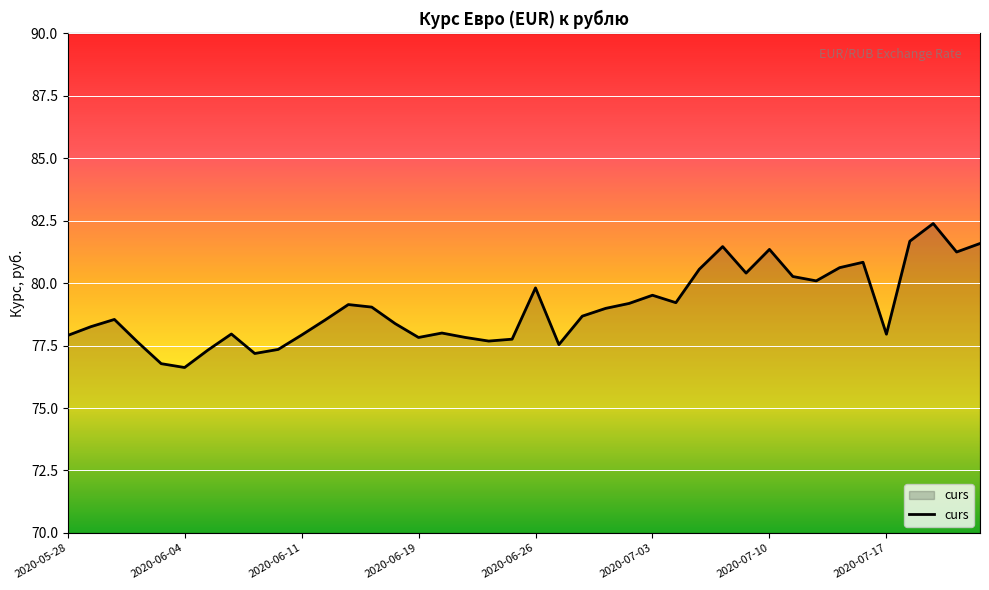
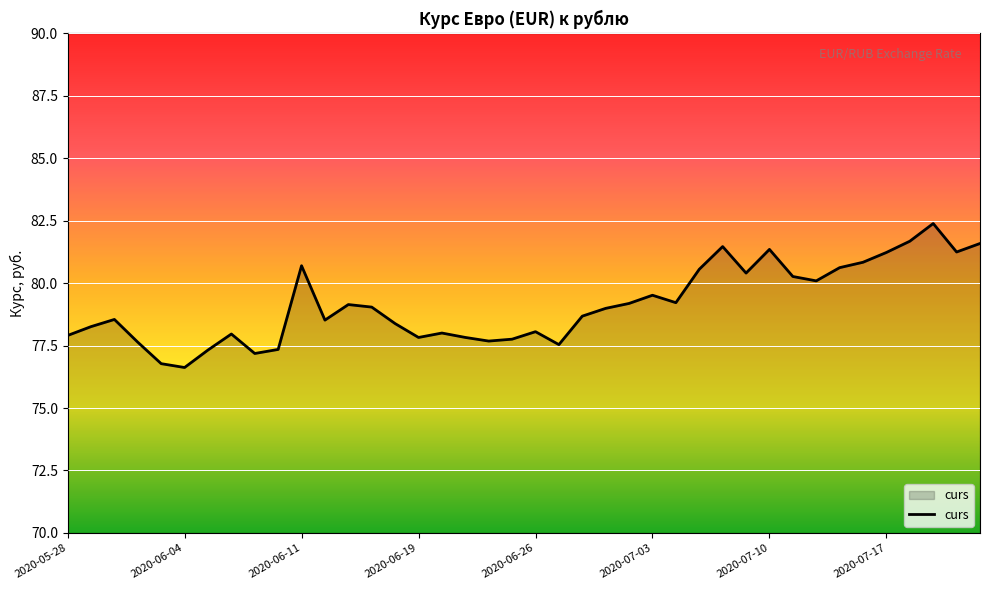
2020-06-11: 77.9 -> 80.7
2020-06-26: 79.8 -> 78.1
2020-07-17: 78.0 -> 81.2
